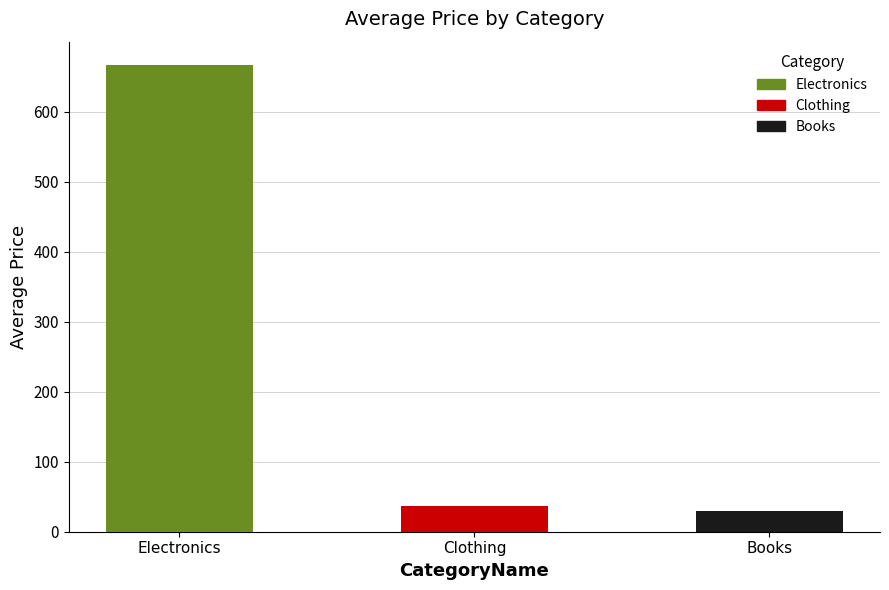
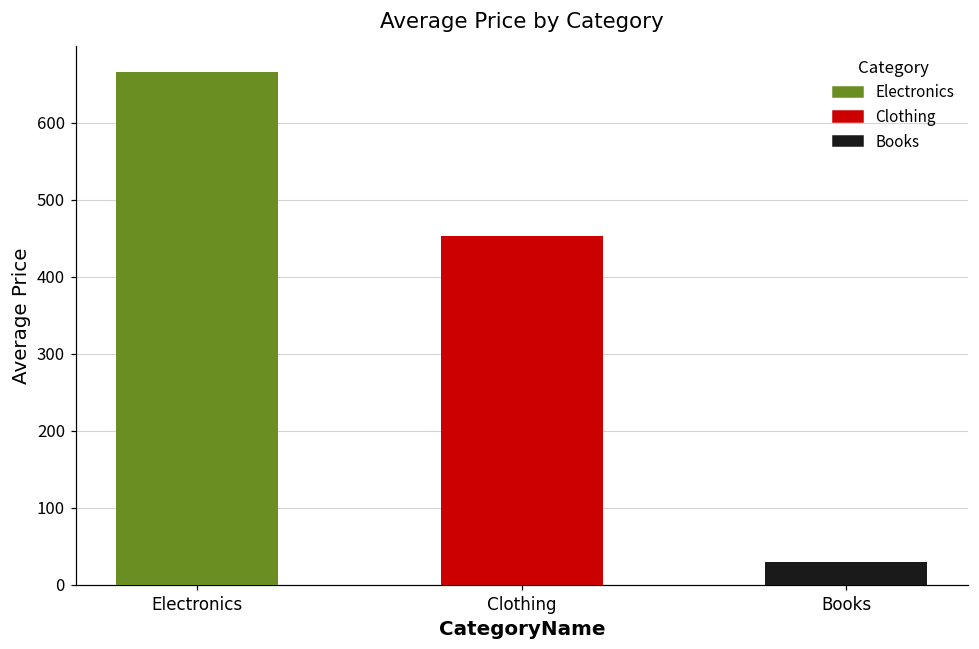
Clothing: 40 -> 450
